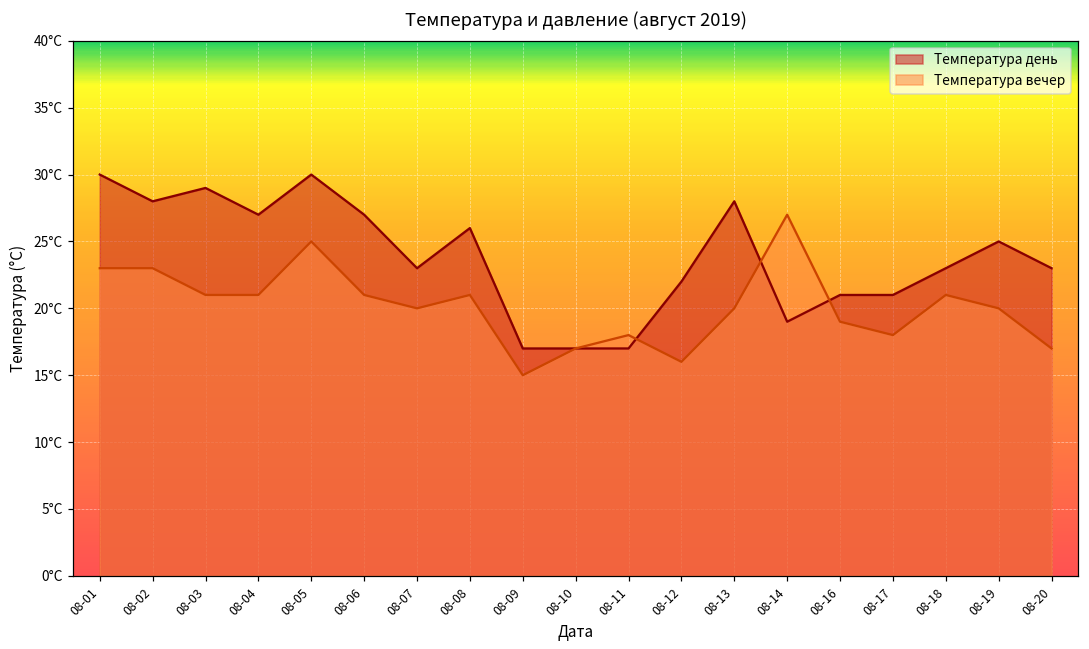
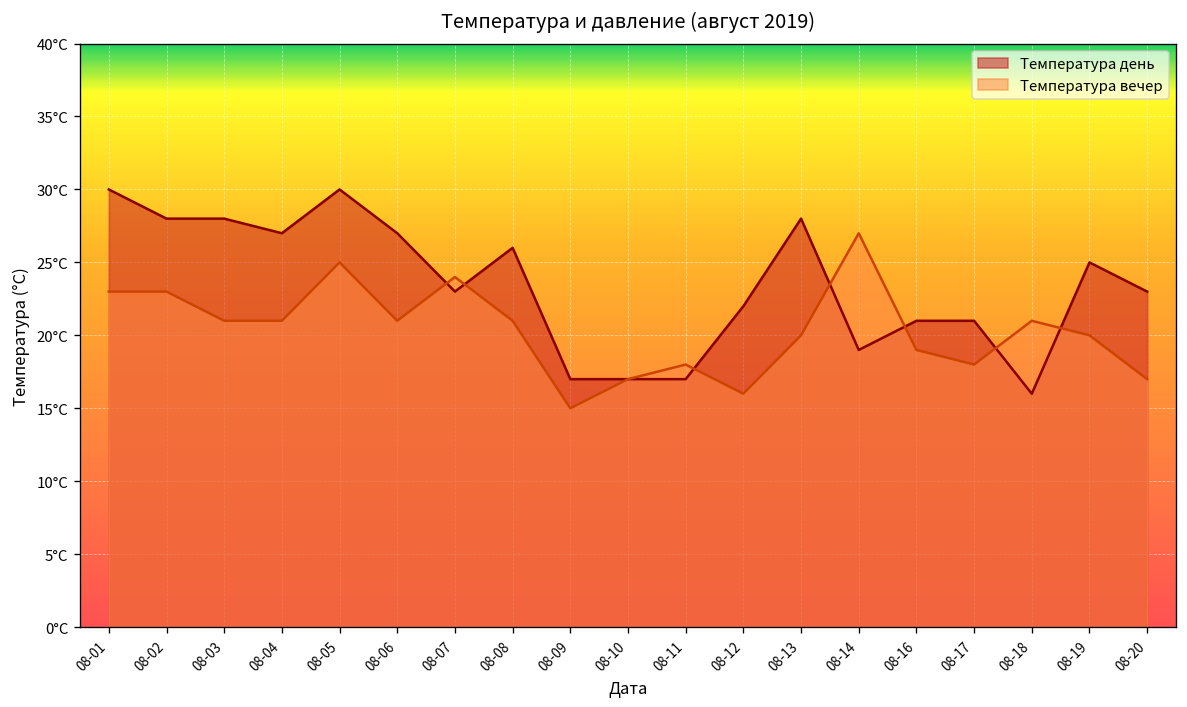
Температура день, 08-03: 29°C -> 28°C
Температура вечер, 08-07: 20°C -> 24°C
Температура день, 08-18: 23°C -> 16°C
